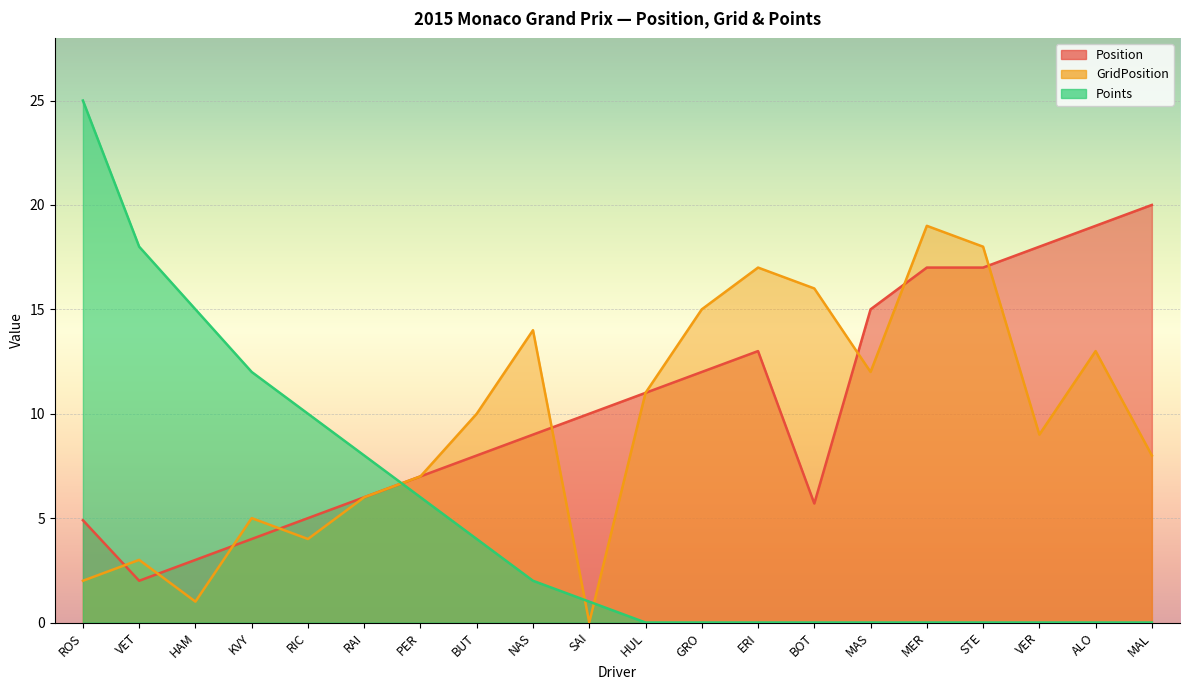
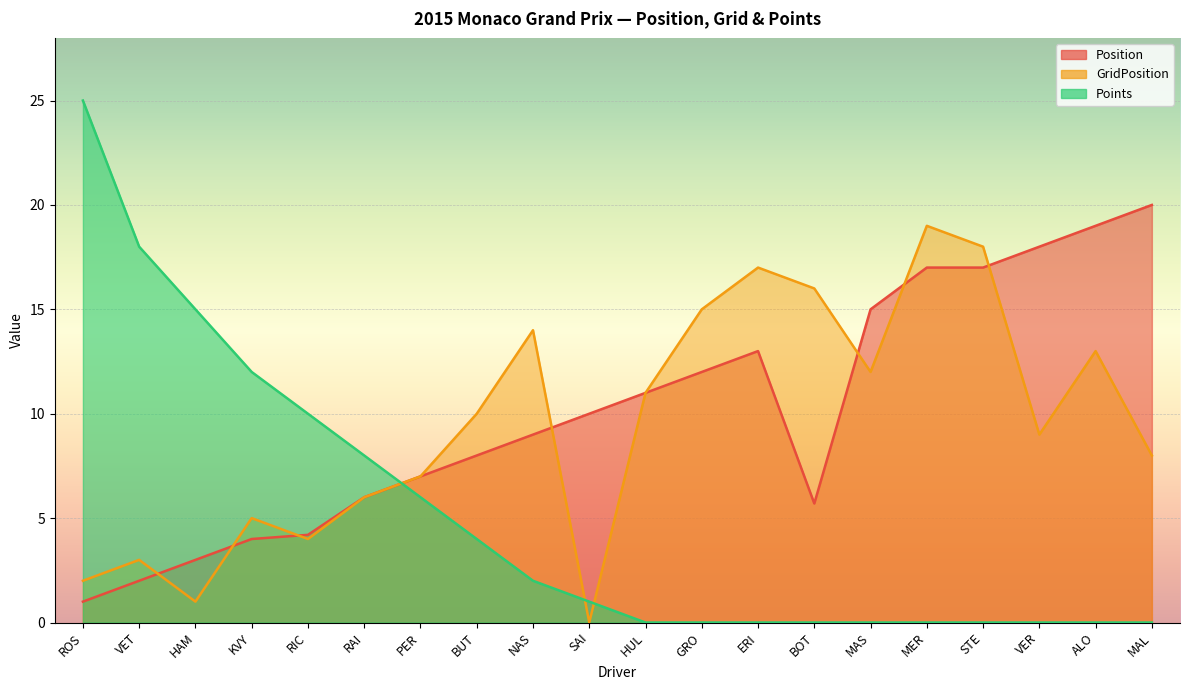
Position, ROS: 4.9 -> 1.0
Position, RIC: 5.0 -> 4.2
